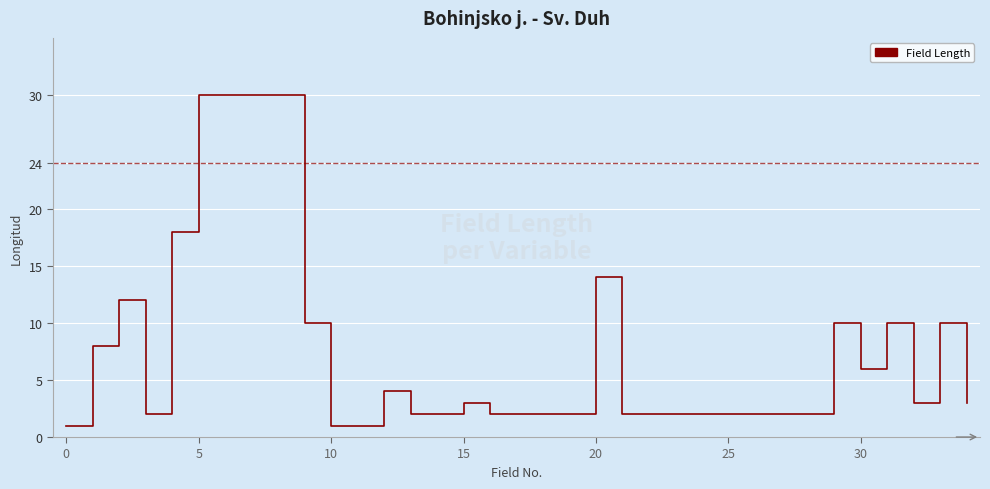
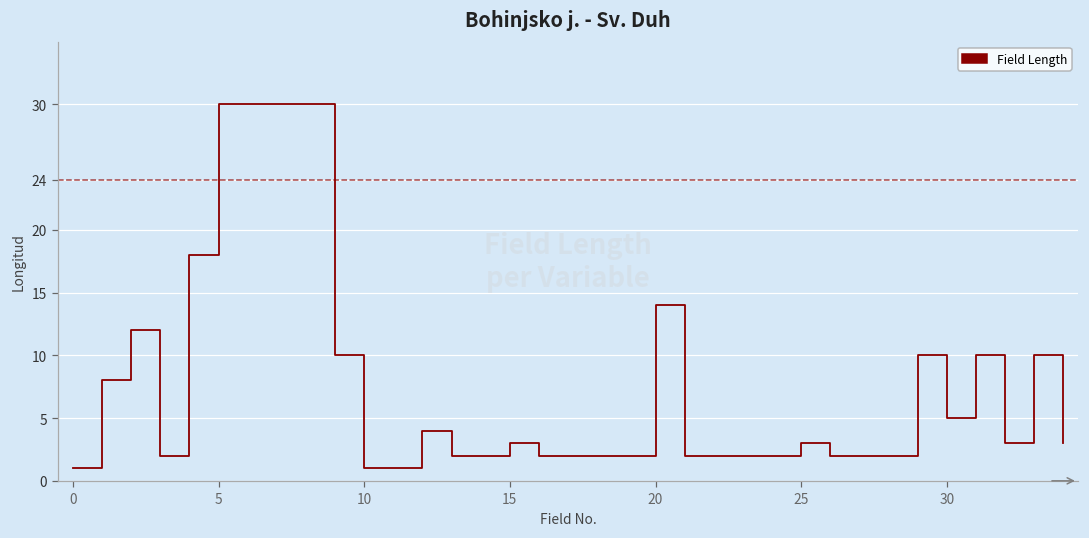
25: 2 -> 3
30: 6 -> 5
